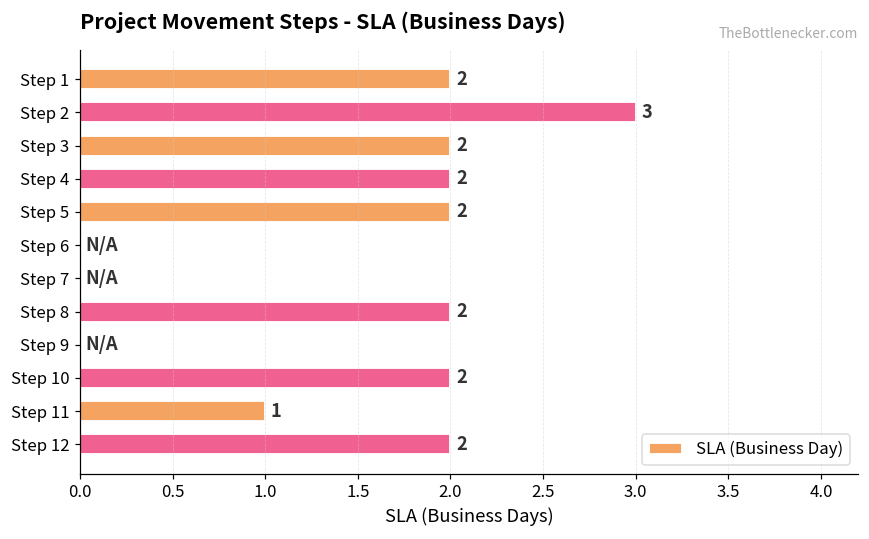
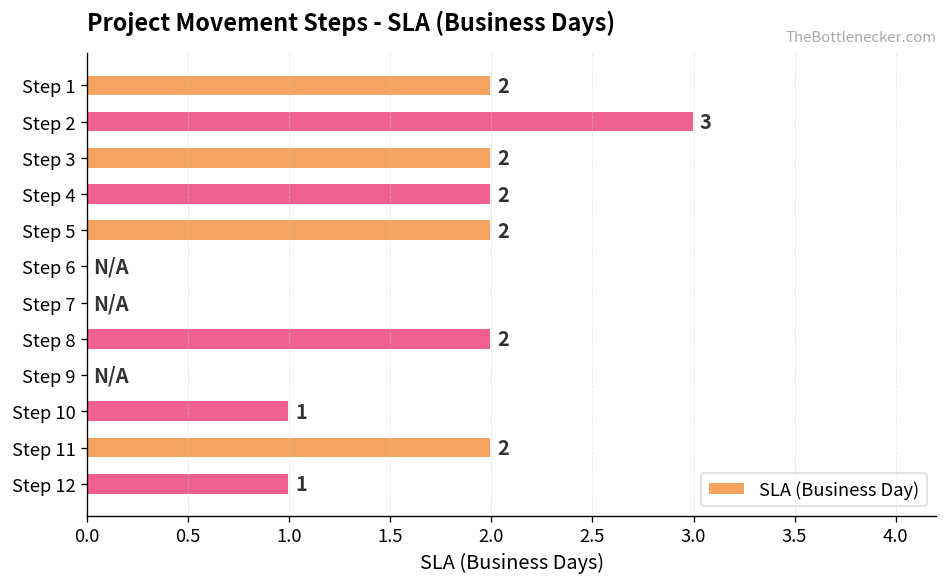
Step 10: 2 -> 1
Step 11: 1 -> 2
Step 12: 2 -> 1
